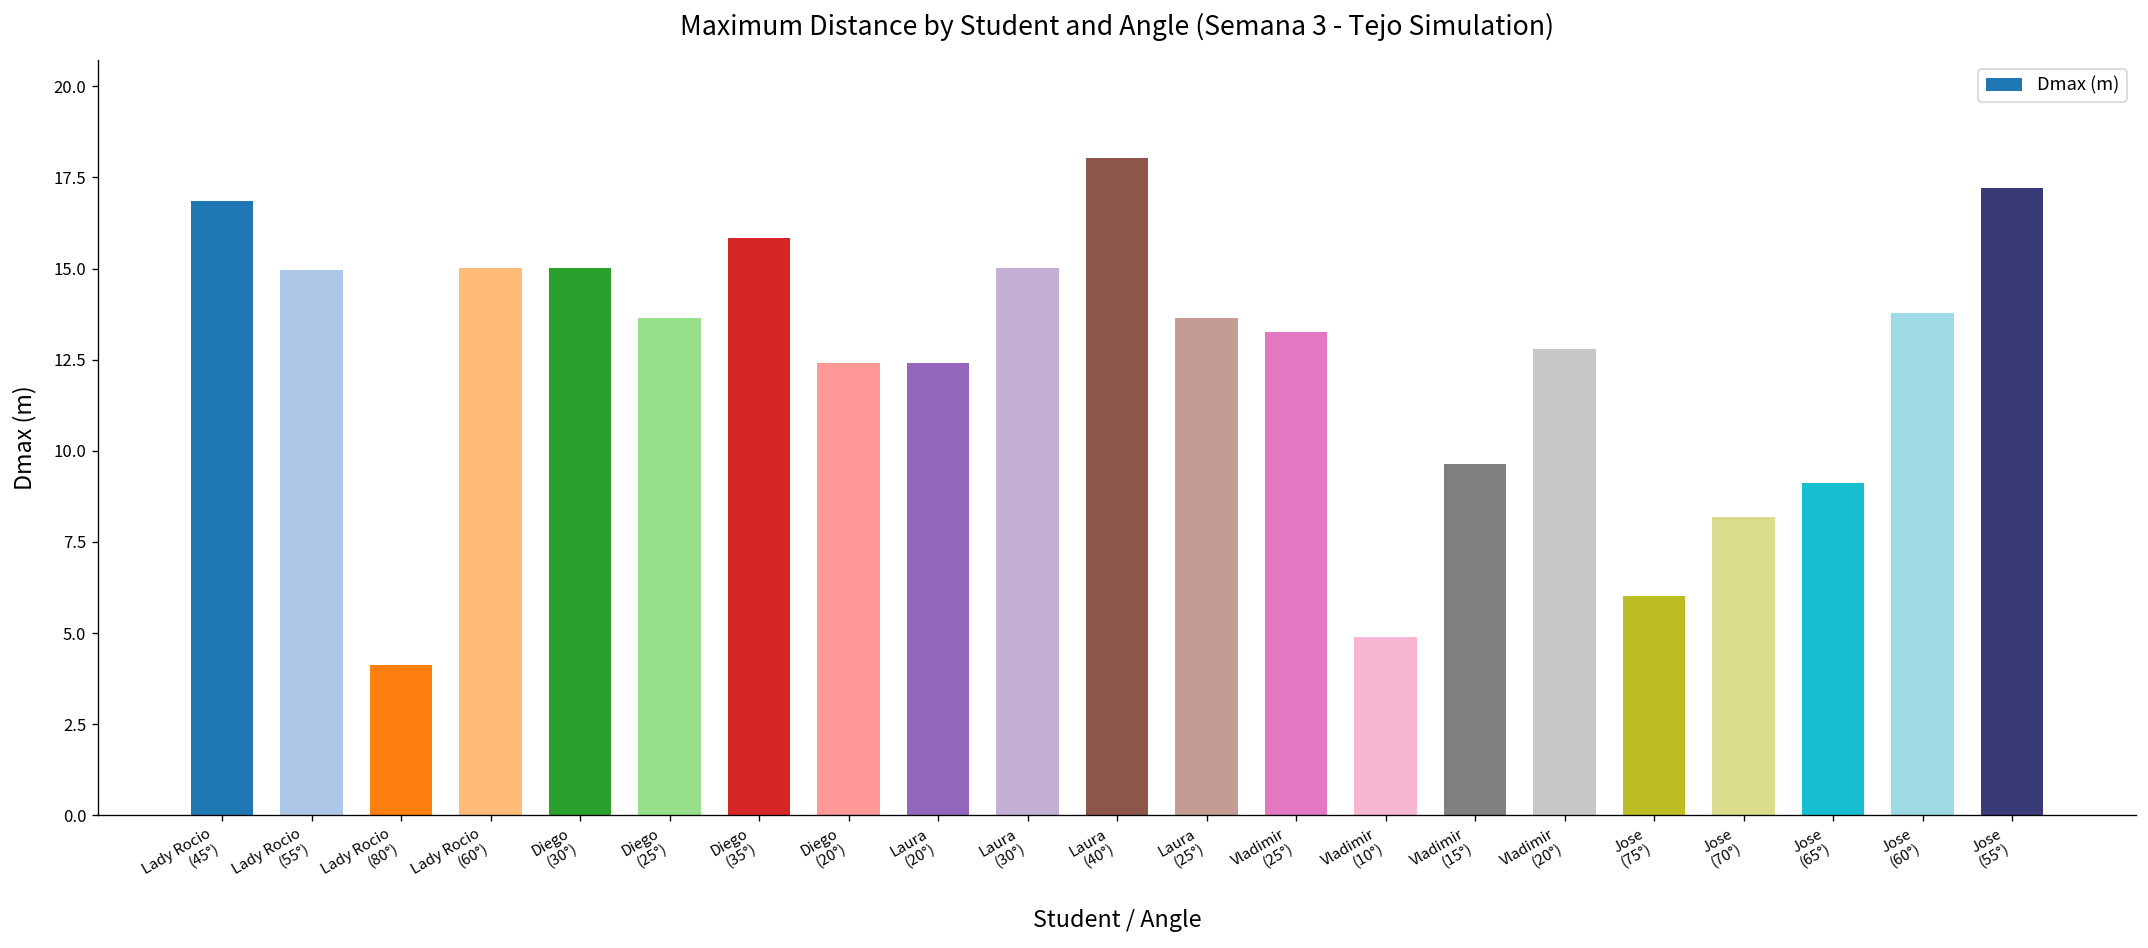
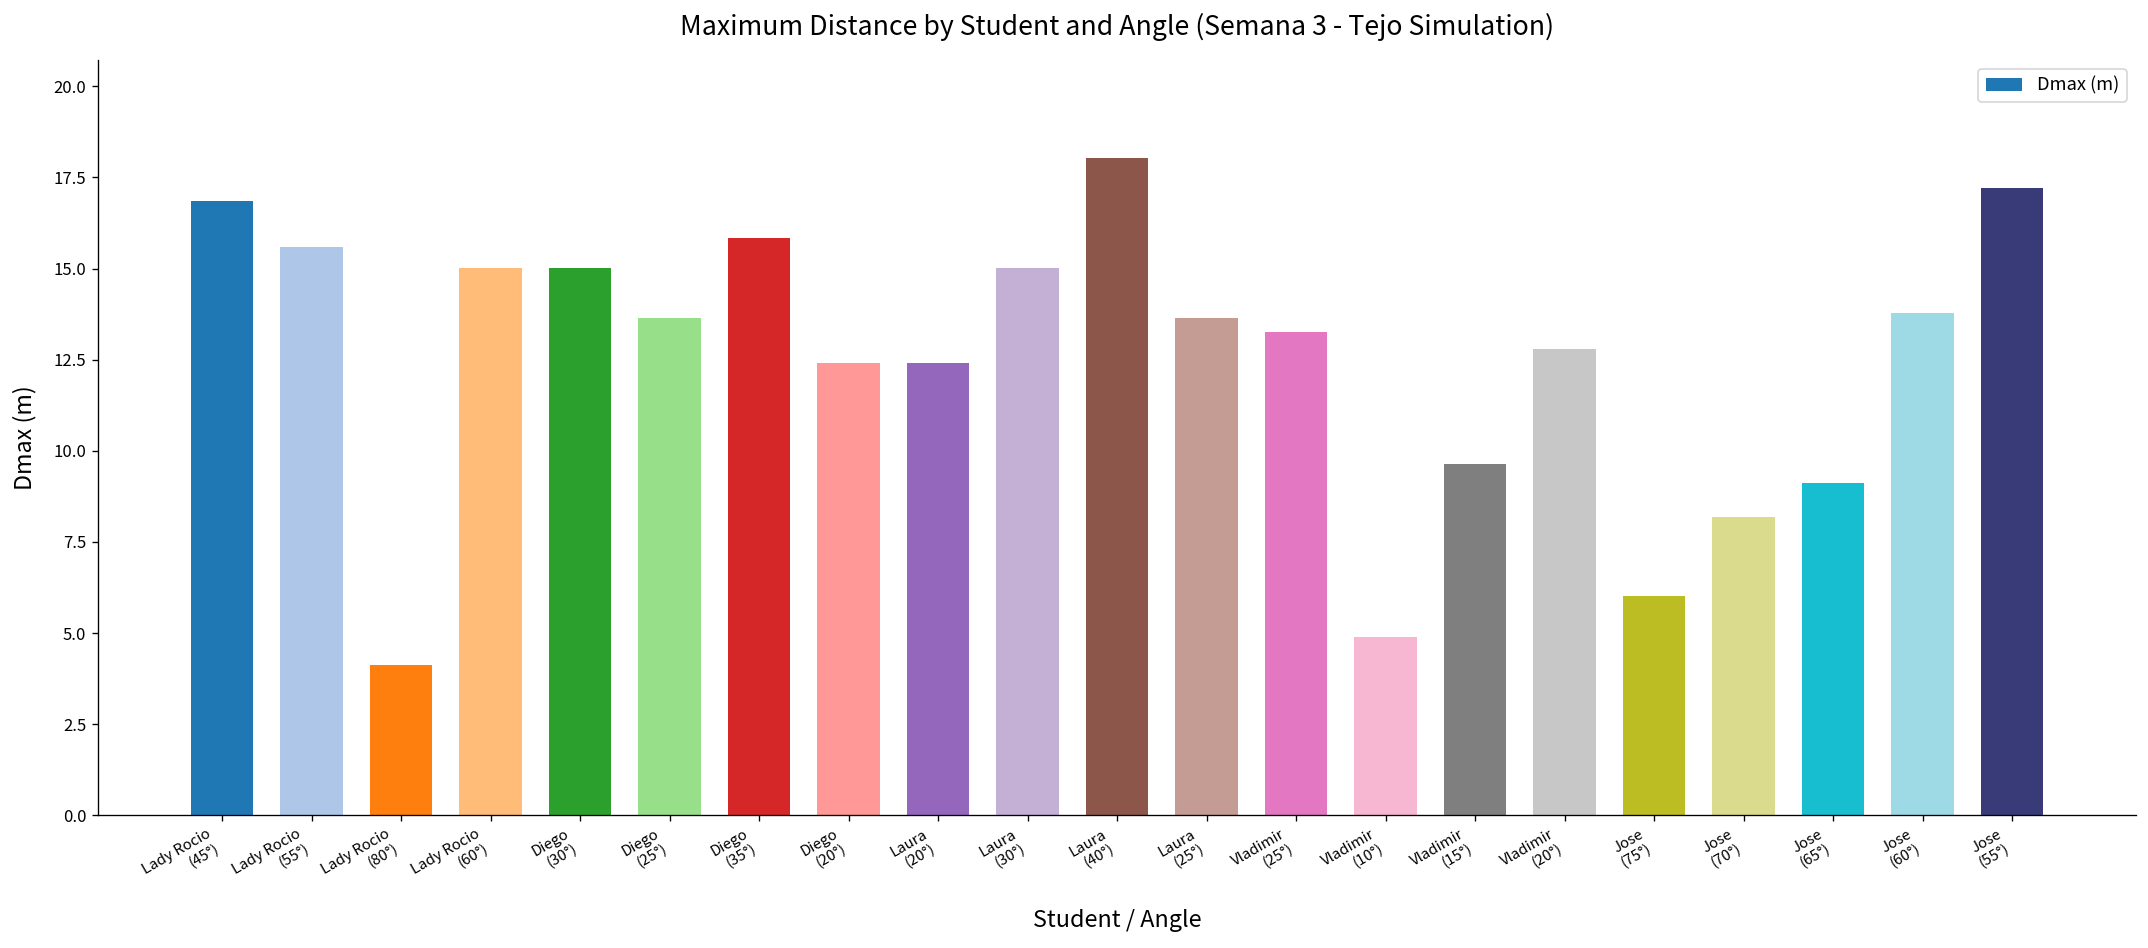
Lady Rocio (55°): 15.0 -> 15.6
